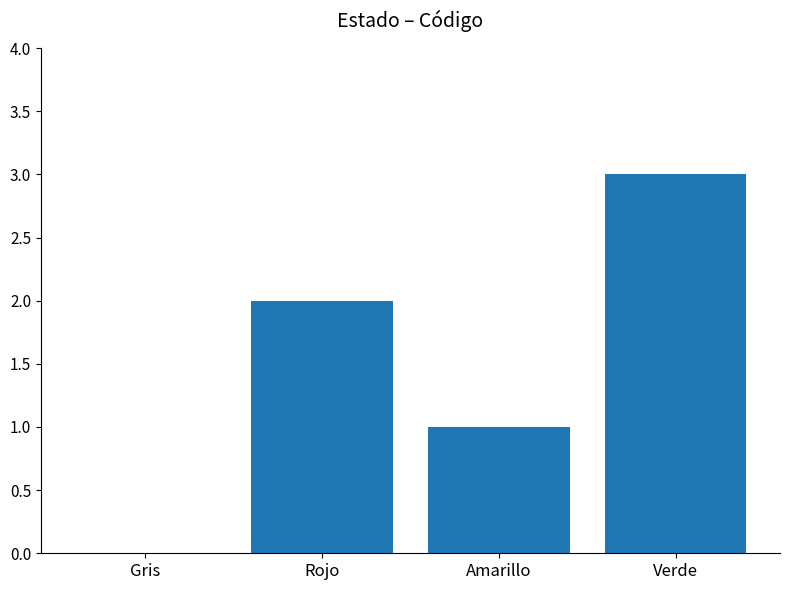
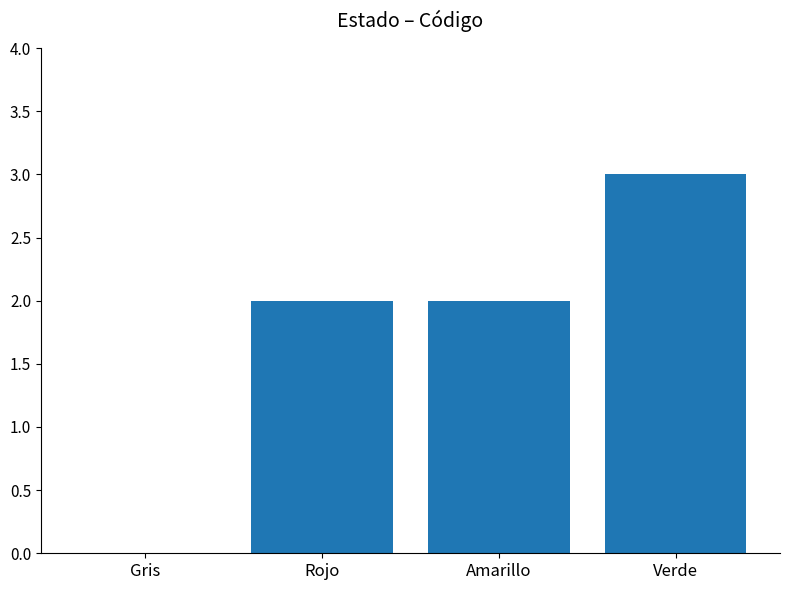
Amarillo: 1 -> 2
